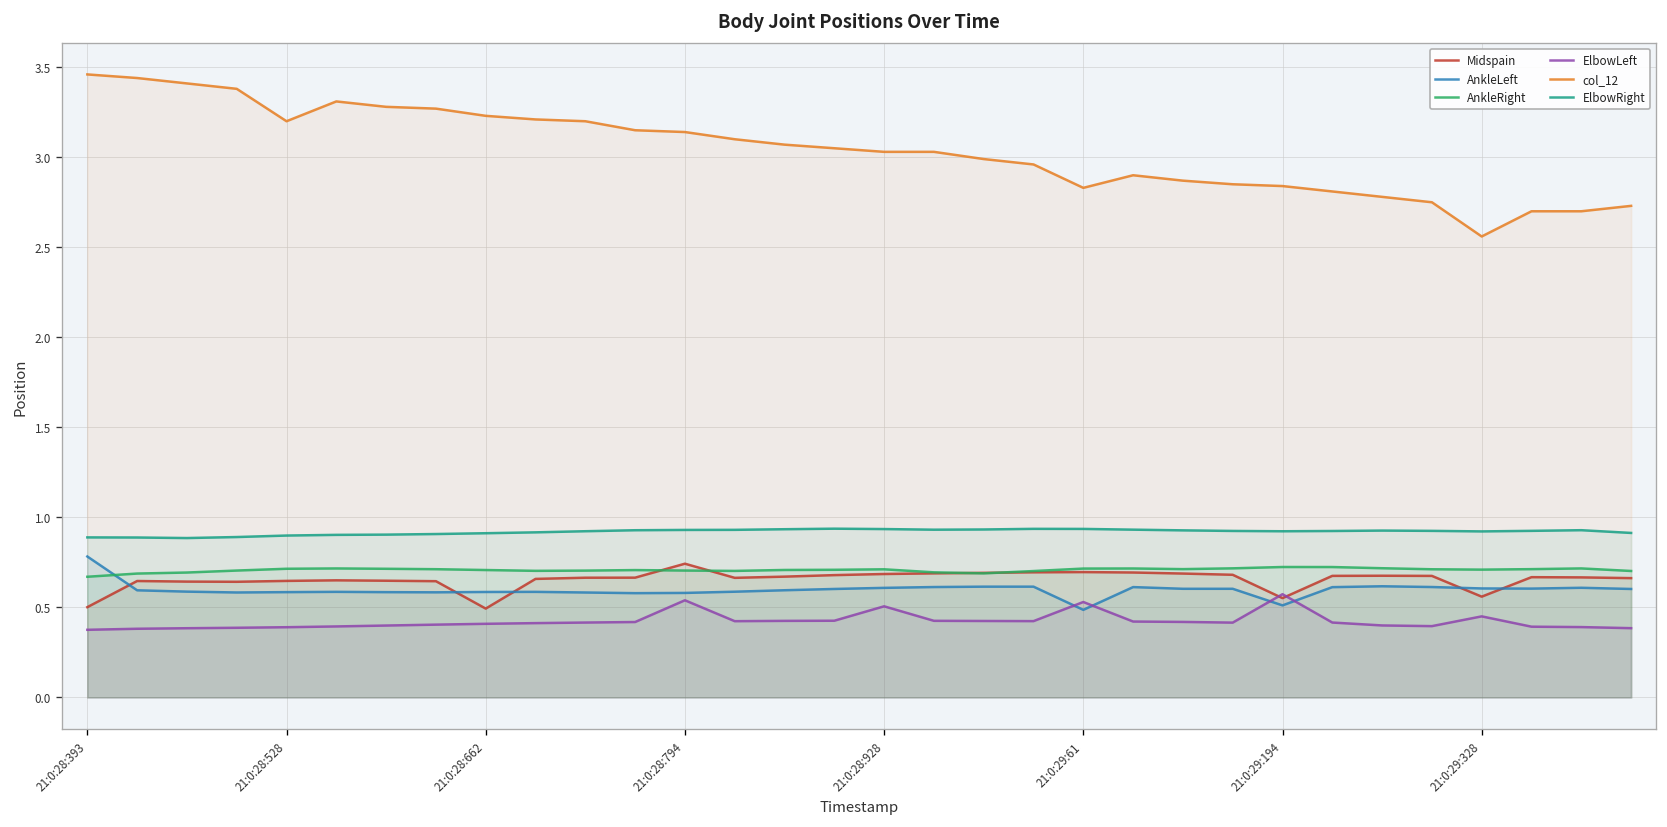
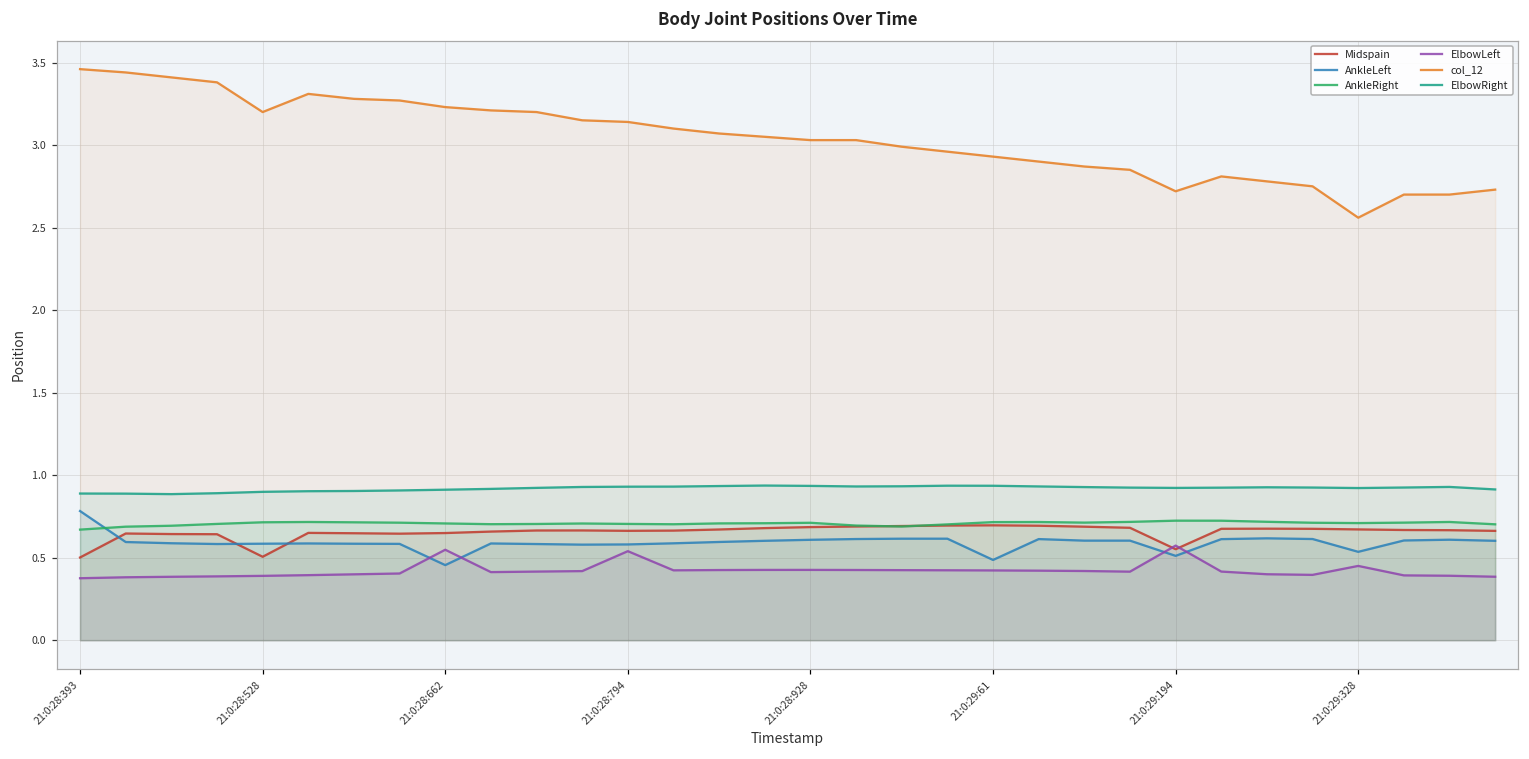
Midspain, 21:0:28:528: 0.65 -> 0.51
Midspain, 21:0:28:662: 0.49 -> 0.65
AnkleLeft, 21:0:28:662: 0.59 -> 0.46
ElbowLeft, 21:0:28:662: 0.41 -> 0.55
Midspain, 21:0:28:794: 0.74 -> 0.66
ElbowLeft, 21:0:28:928: 0.51 -> 0.43
ElbowLeft, 21:0:29:61: 0.53 -> 0.42
col_12, 21:0:29:61: 2.83 -> 2.93
col_12, 21:0:29:194: 2.84 -> 2.72
Midspain, 21:0:29:328: 0.56 -> 0.67
AnkleLeft, 21:0:29:328: 0.61 -> 0.54
